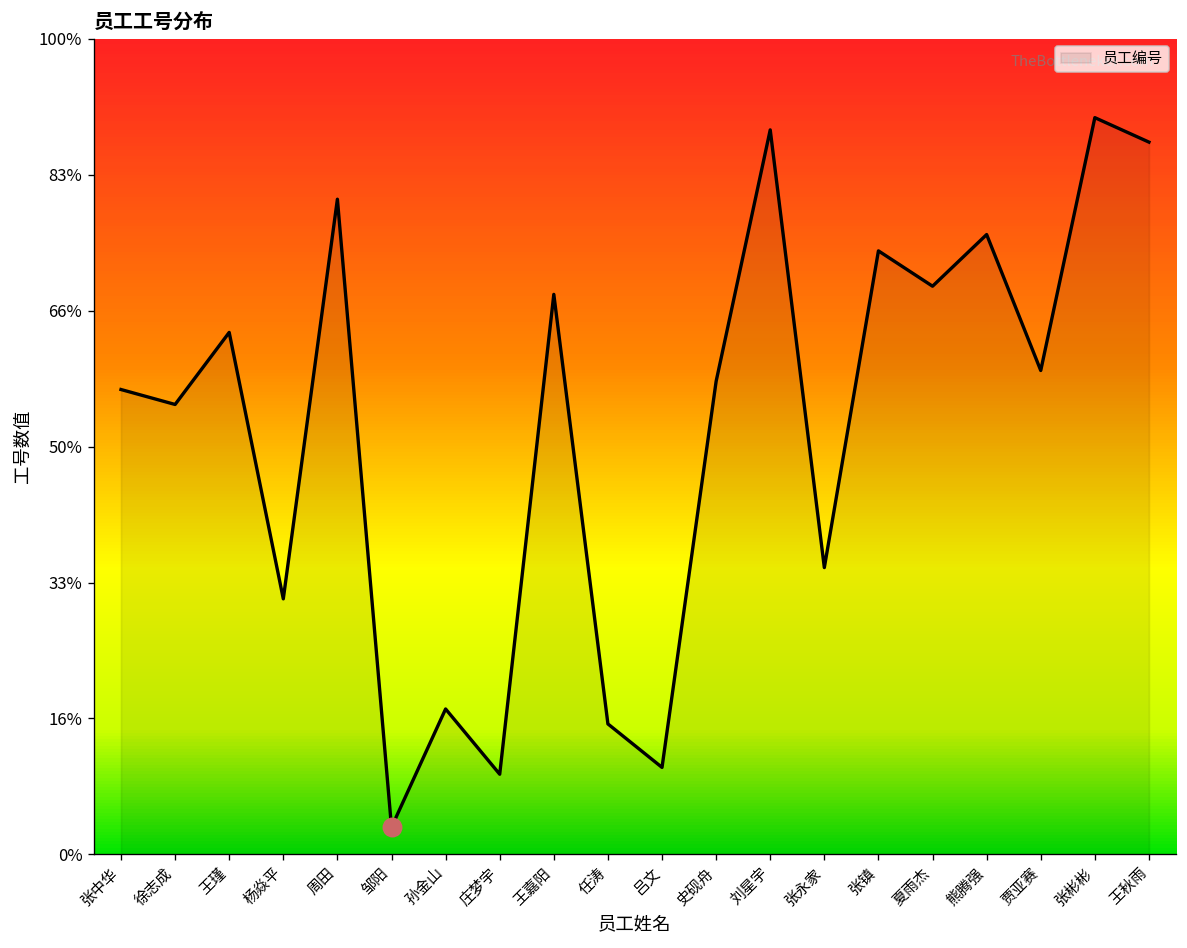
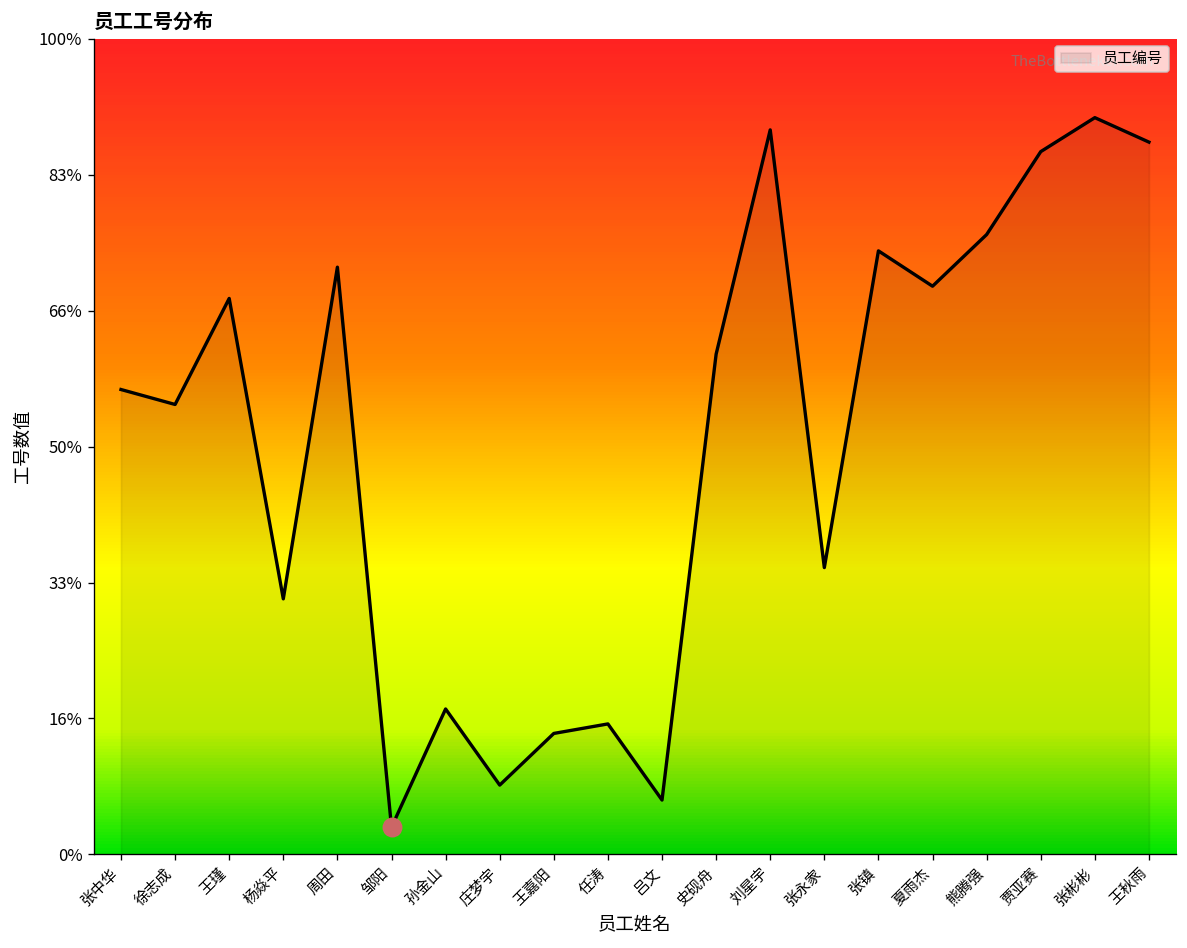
员工编号, 王瑾: 64% -> 68%
员工编号, 周田: 80% -> 72%
员工编号, 庄梦宇: 10% -> 9%
员工编号, 王嘉阳: 69% -> 15%
员工编号, 吕文: 11% -> 7%
员工编号, 史砚舟: 58% -> 61%
员工编号, 贾亚赛: 59% -> 86%
